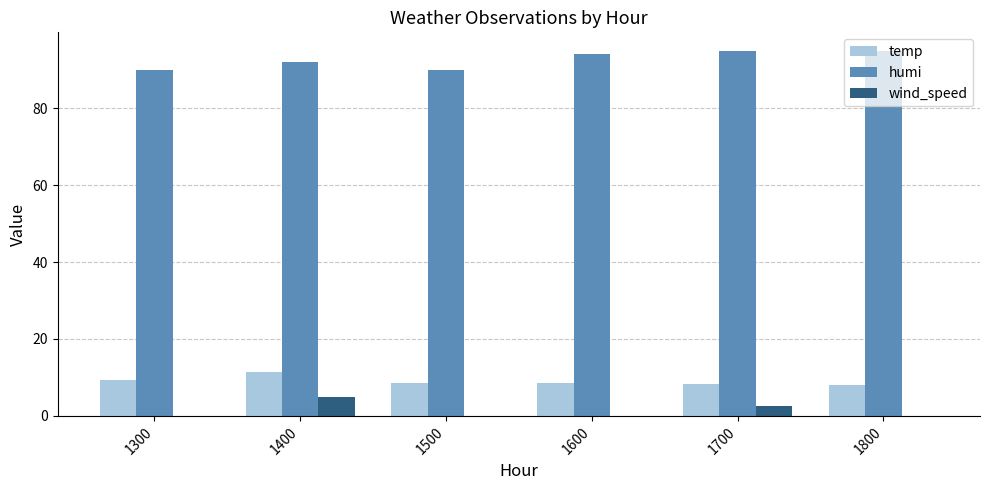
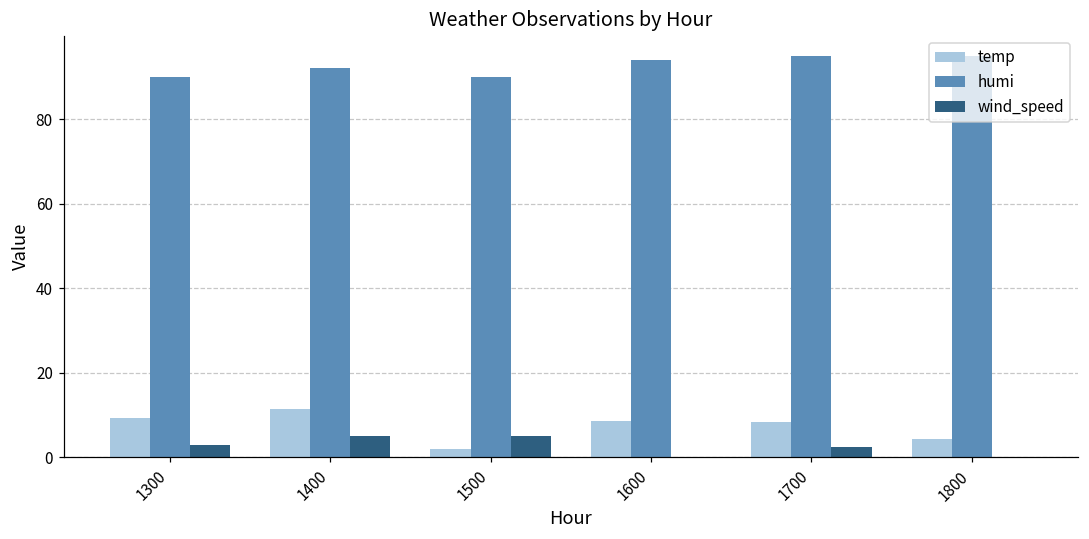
wind_speed, 1300: 0 -> 3
temp, 1500: 9 -> 2
wind_speed, 1500: 0 -> 5
temp, 1800: 8 -> 4
